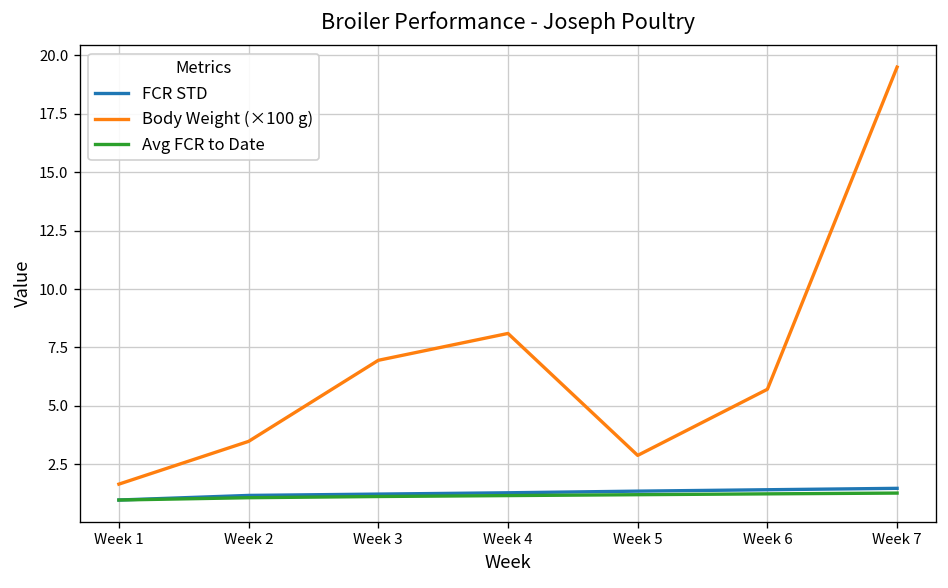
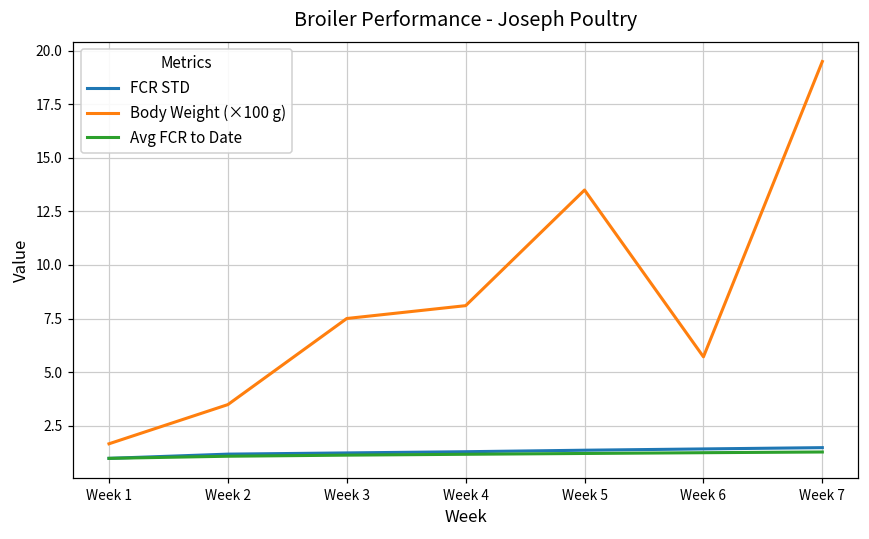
Body Weight (×100 g), Week 3: 7.0 -> 7.5
Body Weight (×100 g), Week 5: 2.9 -> 13.5
